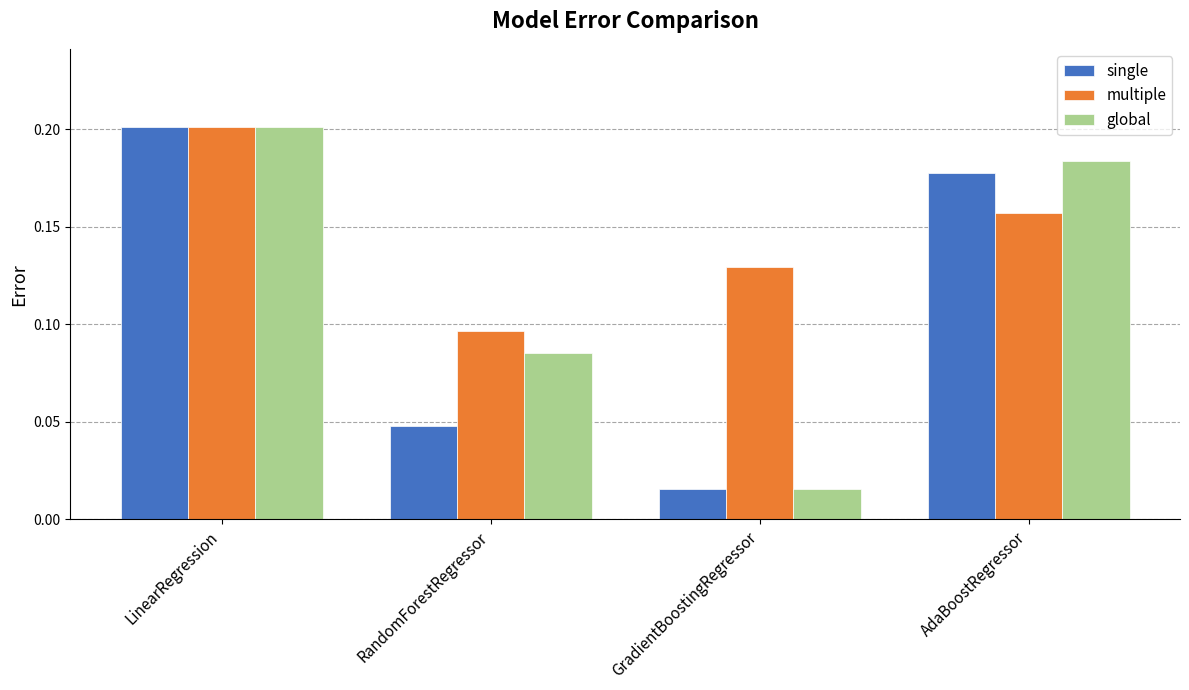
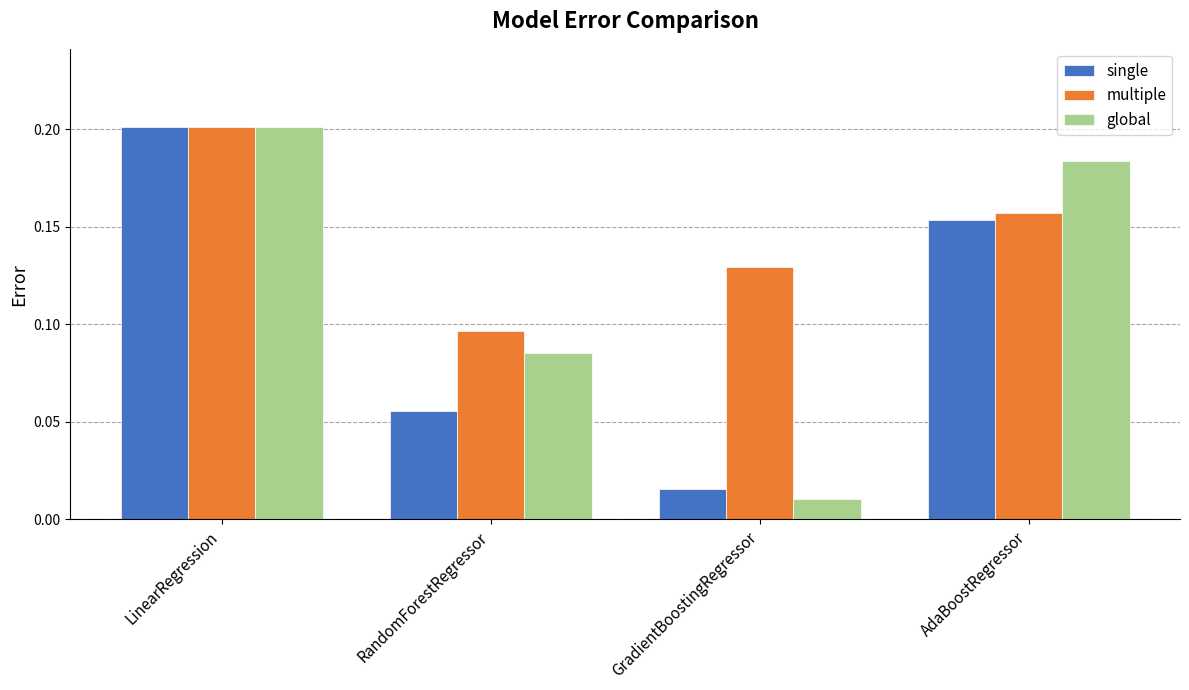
single, RandomForestRegressor: 0.048 -> 0.056
global, GradientBoostingRegressor: 0.016 -> 0.011
single, AdaBoostRegressor: 0.177 -> 0.153
